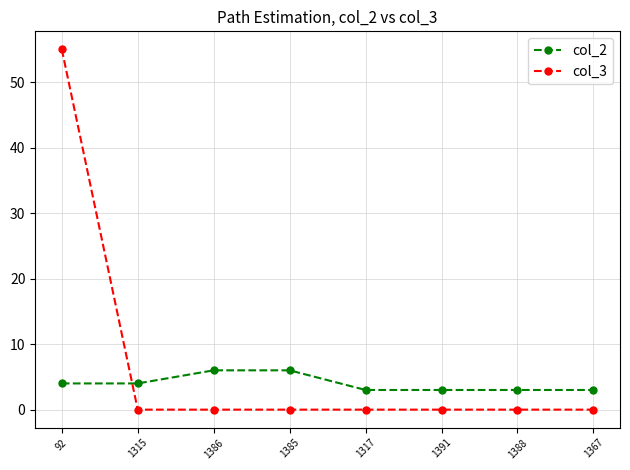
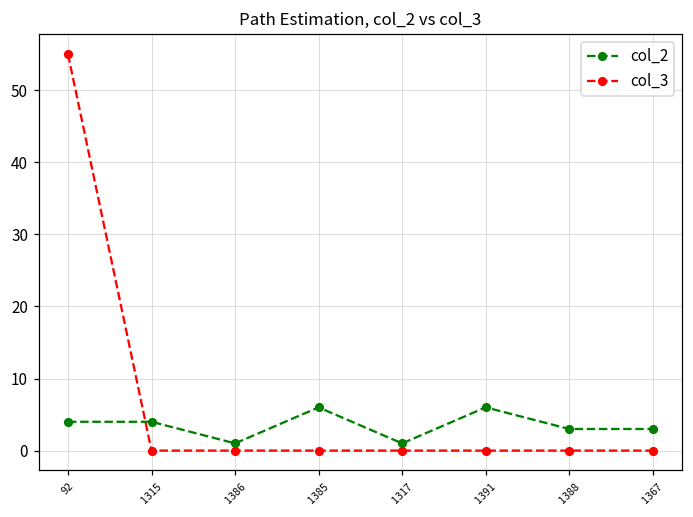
col_2, 1386: 6 -> 1
col_2, 1317: 3 -> 1
col_2, 1391: 3 -> 6
